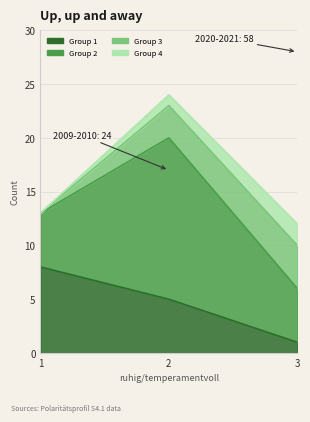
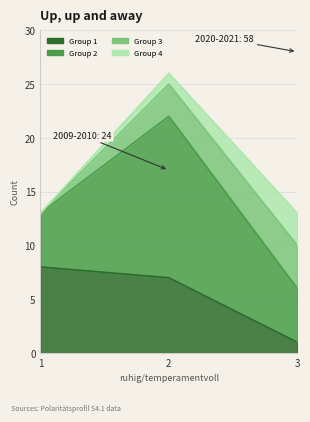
Group 1, 2: 5 -> 7
Group 4, 3: 2 -> 3
